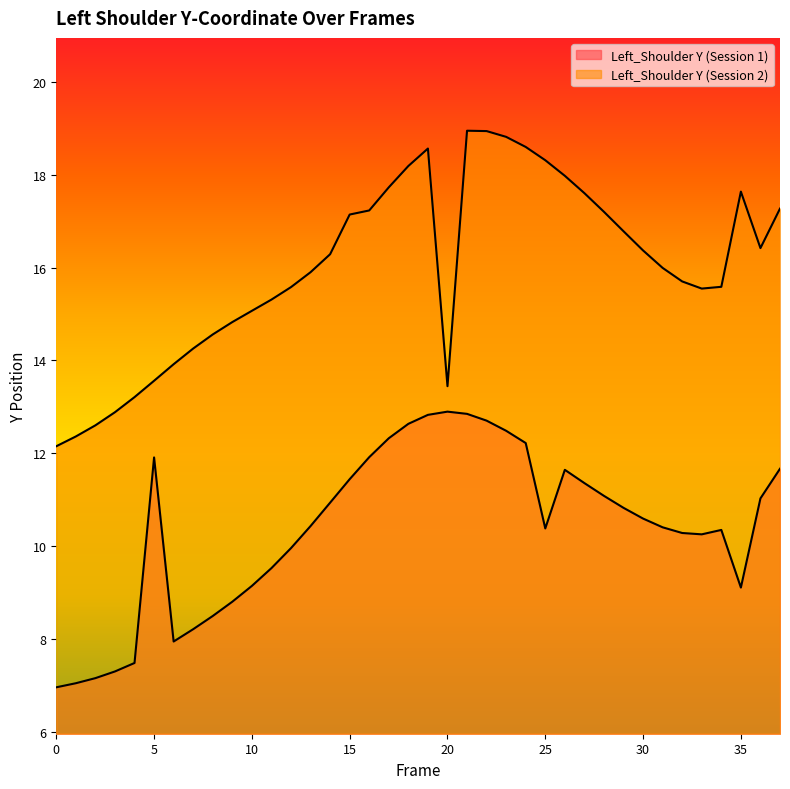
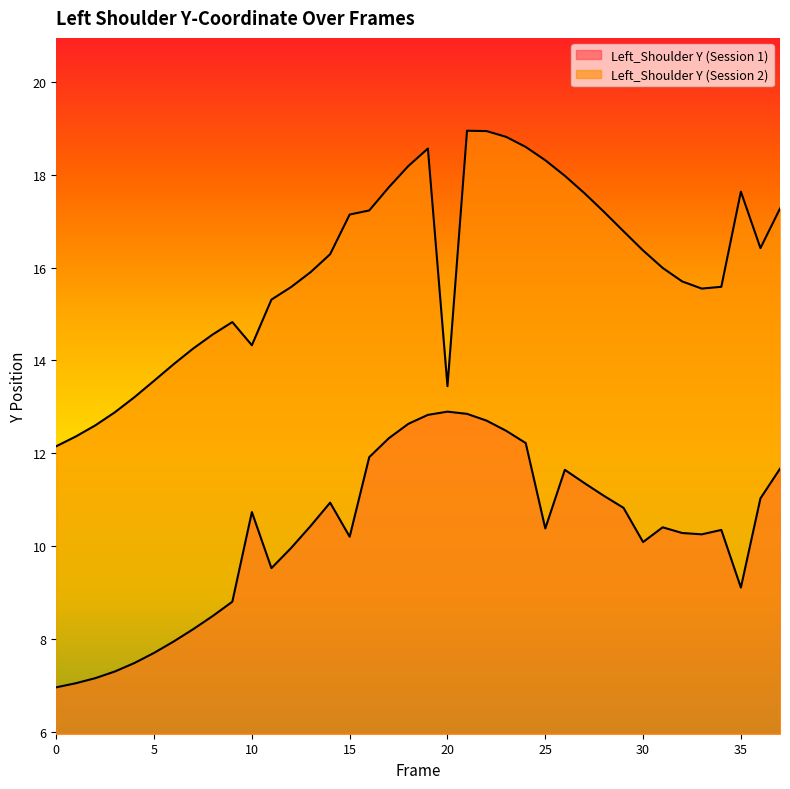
Left_Shoulder Y (Session 1), 5: 11.9 -> 7.7
Left_Shoulder Y (Session 1), 10: 9.1 -> 10.7
Left_Shoulder Y (Session 2), 10: 15.1 -> 14.3
Left_Shoulder Y (Session 1), 15: 11.4 -> 10.2
Left_Shoulder Y (Session 1), 30: 10.6 -> 10.1
